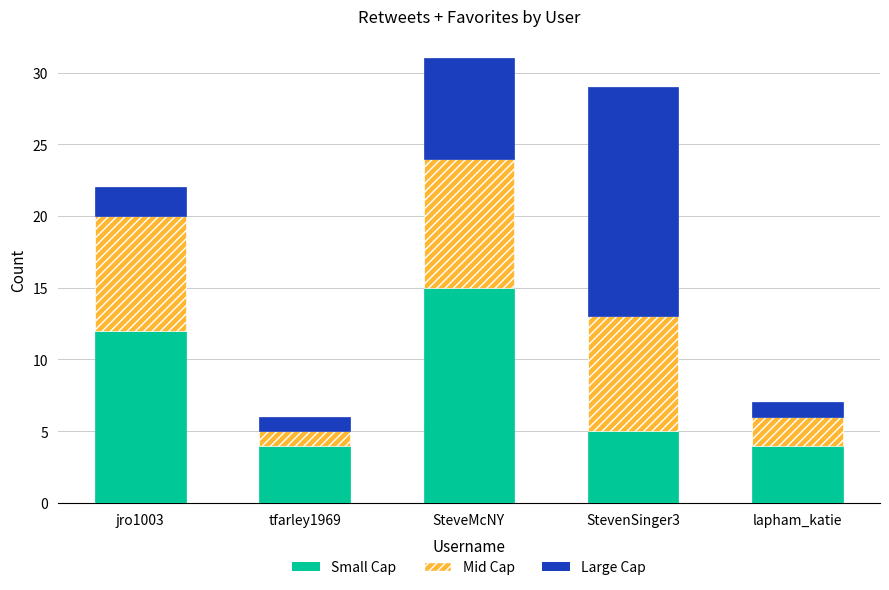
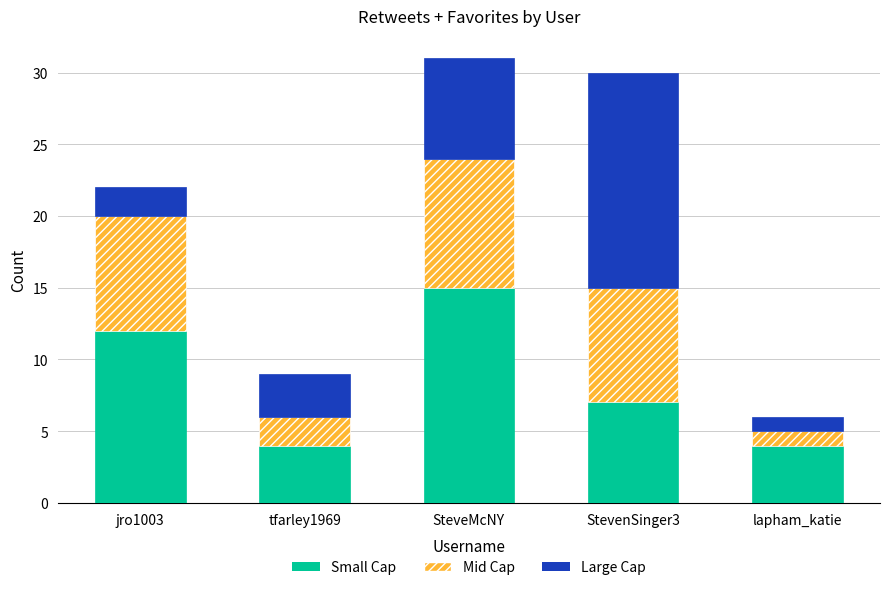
Mid Cap, tfarley1969: 1 -> 2
Large Cap, tfarley1969: 1 -> 3
Small Cap, StevenSinger3: 5 -> 7
Large Cap, StevenSinger3: 16 -> 15
Mid Cap, lapham_katie: 2 -> 1
